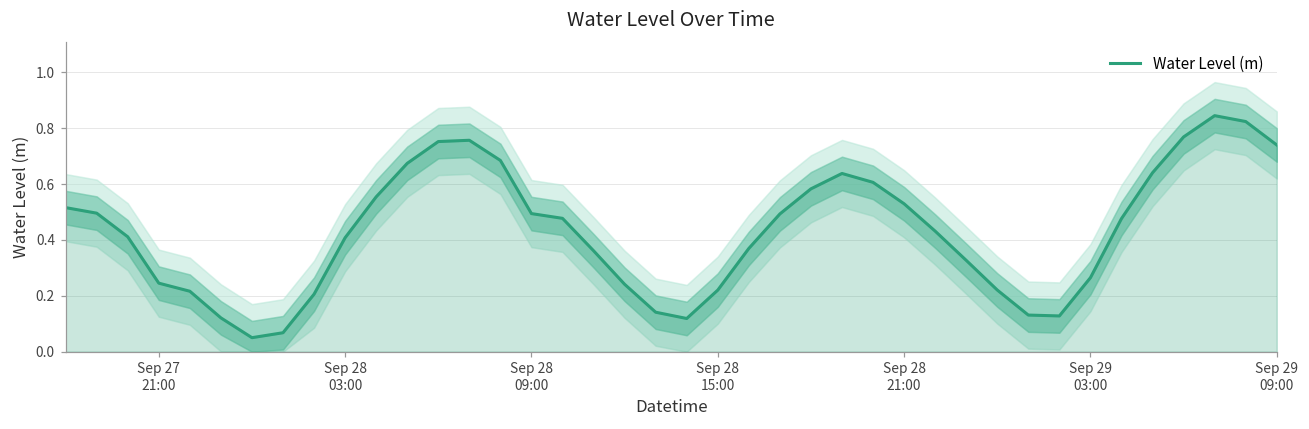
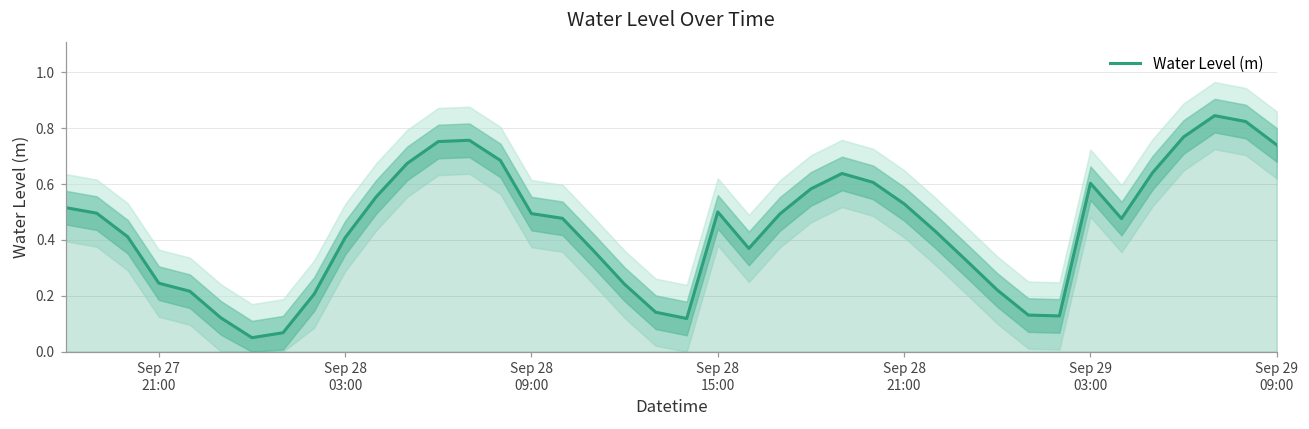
Water Level (m), Sep 28 15:00: 0.22 -> 0.50
Water Level (m), Sep 29 03:00: 0.26 -> 0.60
